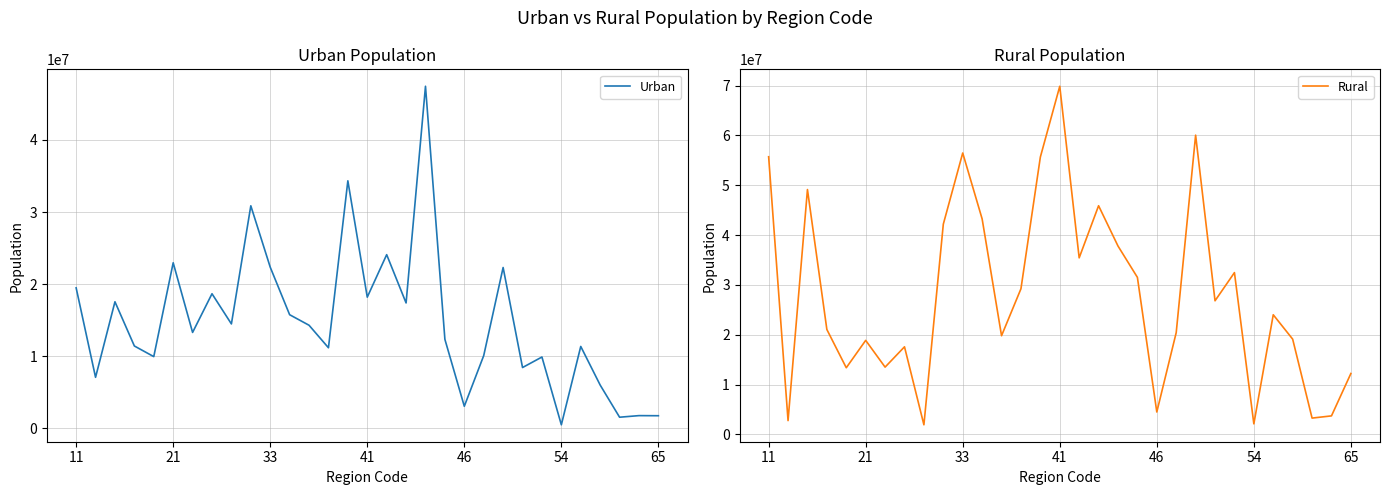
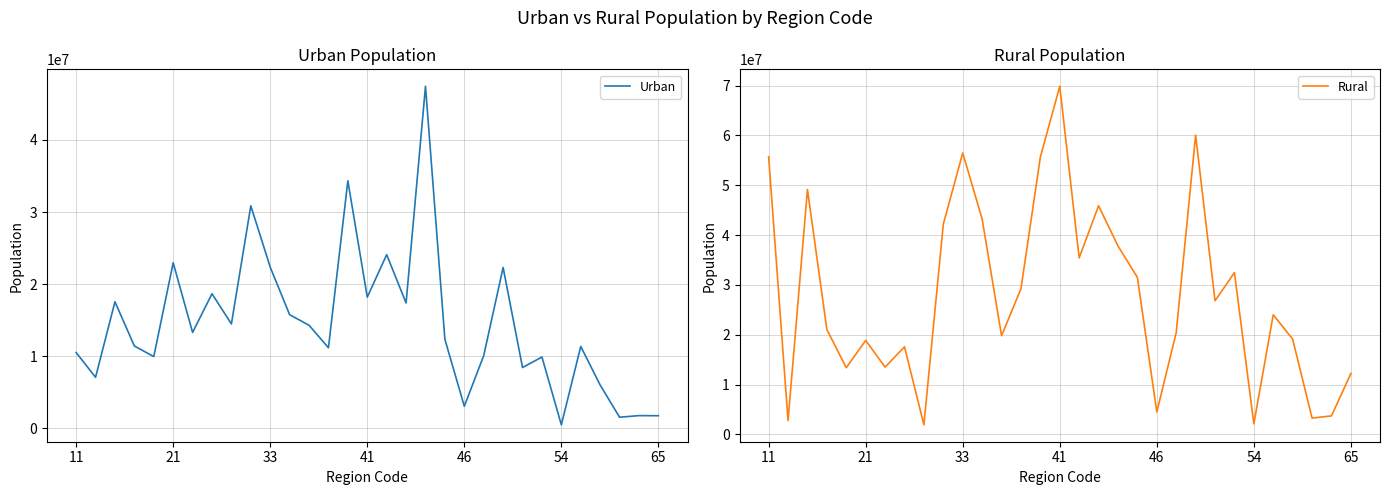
Urban Population, 11: 19000000 -> 11000000
